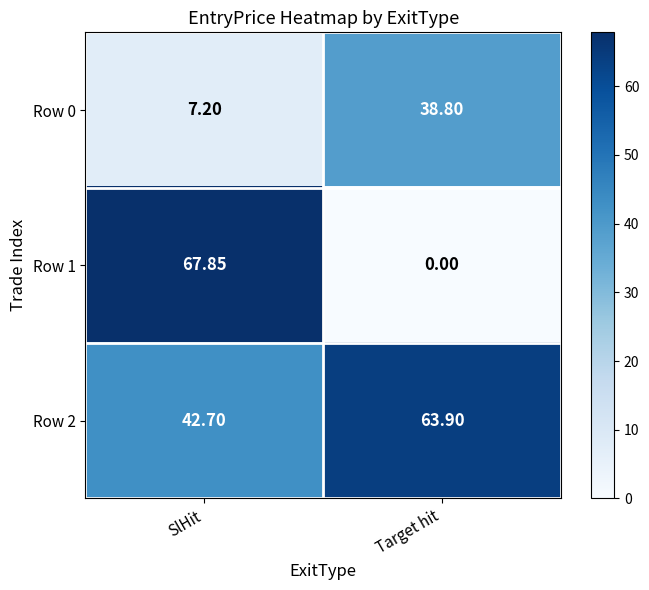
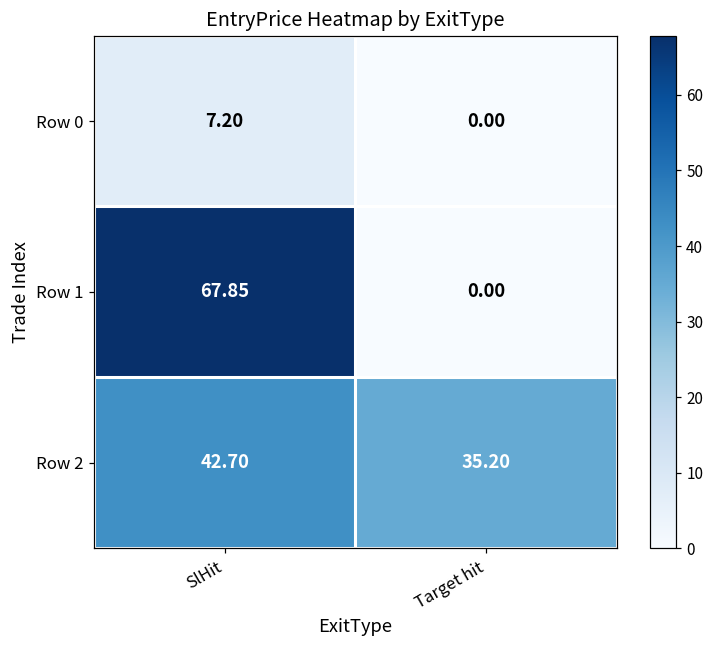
Row 0, Target hit: 38.80 -> 0.00
Row 2, Target hit: 63.90 -> 35.20
